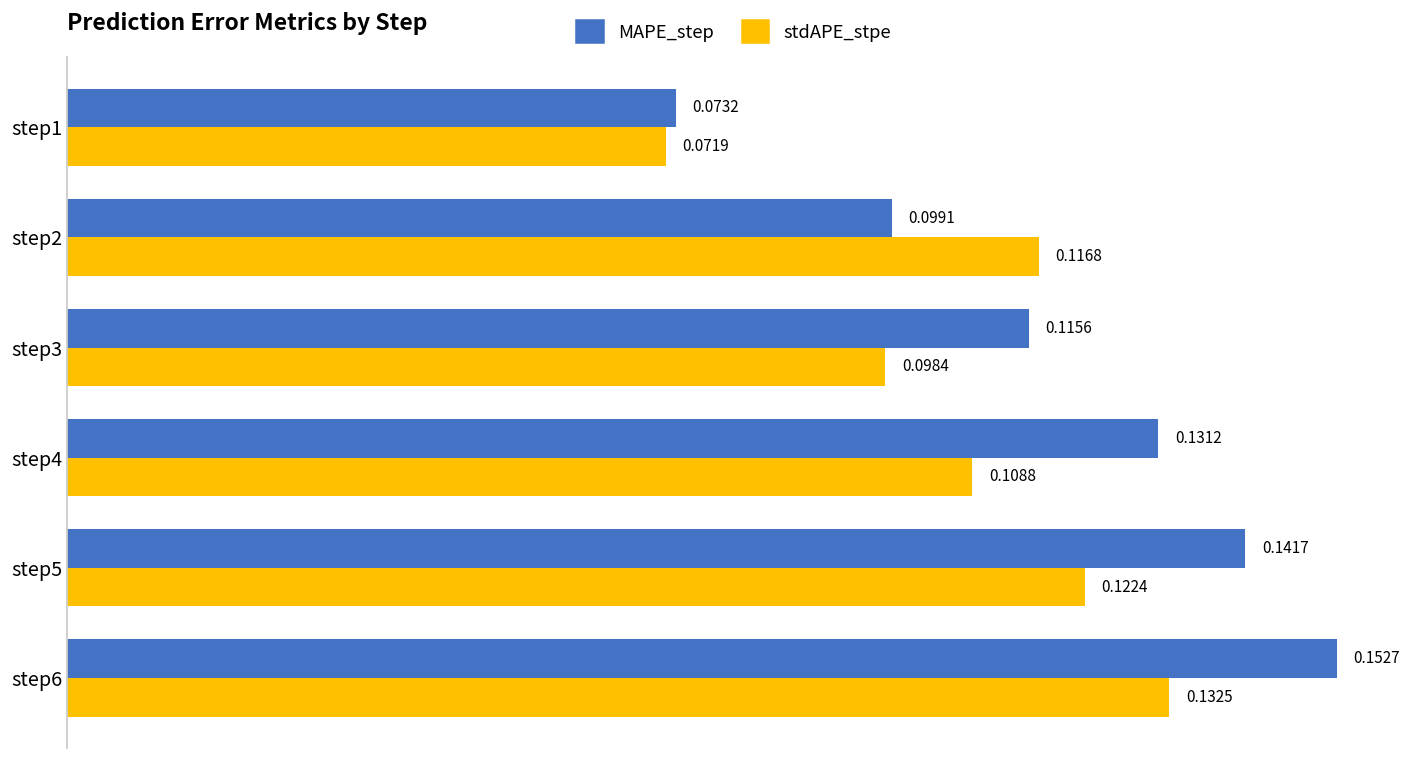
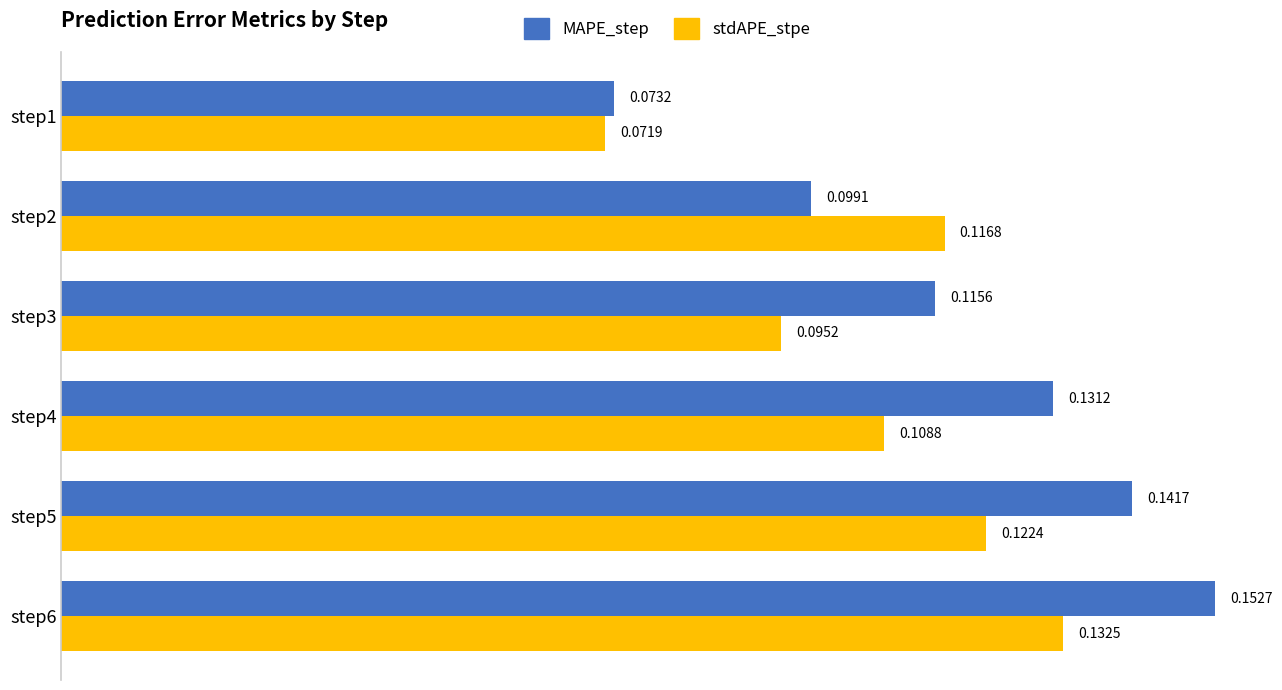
stdAPE_stpe, step3: 0.0984 -> 0.0952
